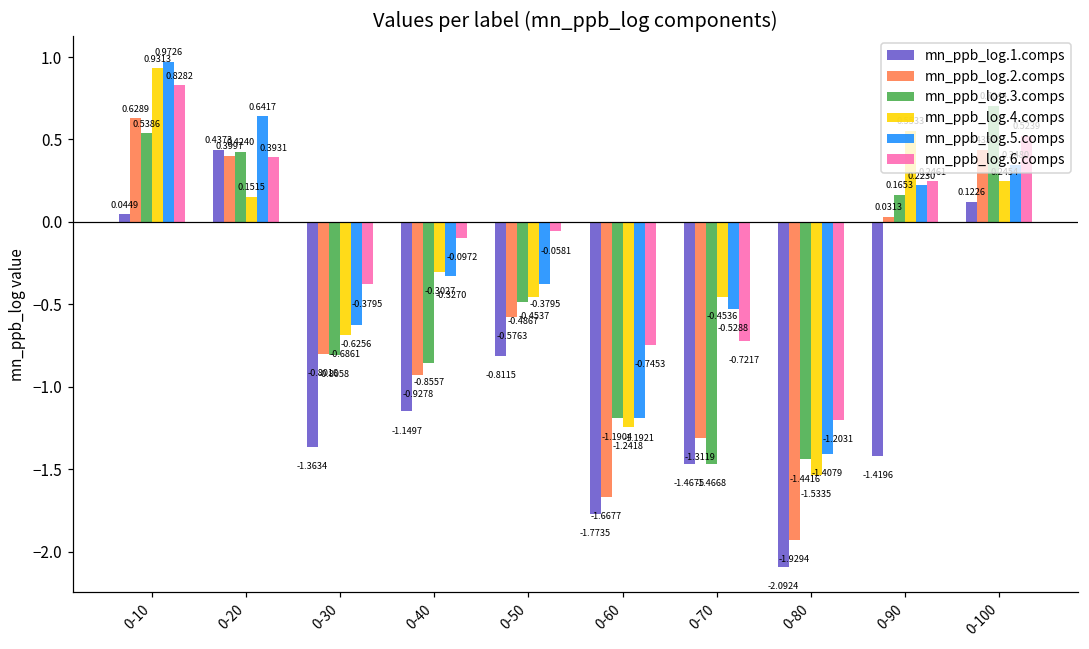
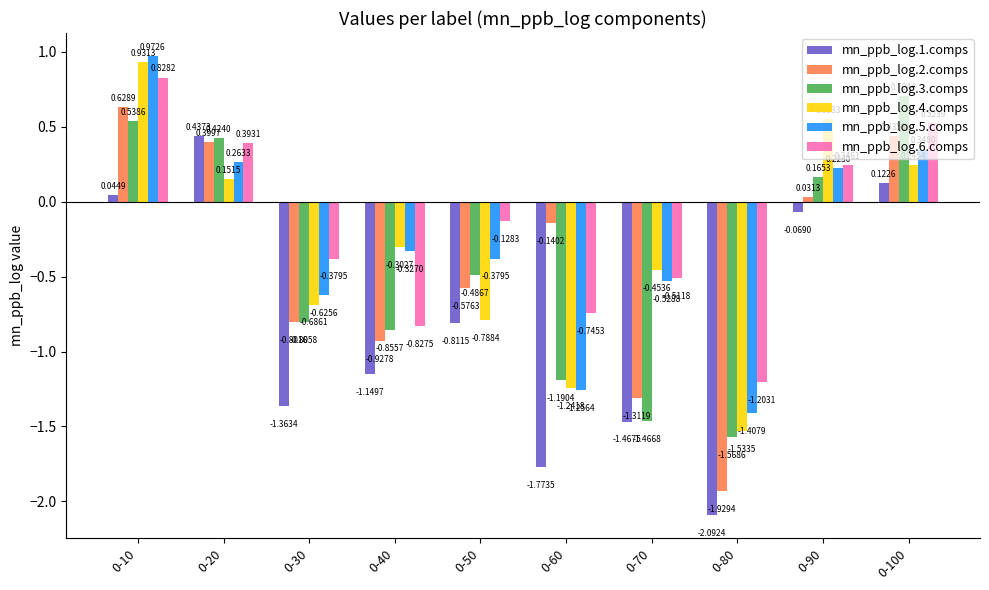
mn_ppb_log.5.comps, 0-20: 0.6417 -> 0.2633
mn_ppb_log.6.comps, 0-40: -0.0972 -> -0.8275
mn_ppb_log.4.comps, 0-50: -0.4537 -> -0.7884
mn_ppb_log.6.comps, 0-50: -0.0581 -> -0.1283
mn_ppb_log.2.comps, 0-60: -1.6677 -> -0.1402
mn_ppb_log.5.comps, 0-60: -1.1921 -> -1.2564
mn_ppb_log.6.comps, 0-70: -0.7217 -> -0.5118
mn_ppb_log.3.comps, 0-80: -1.4416 -> -1.5686
mn_ppb_log.1.comps, 0-90: -1.4196 -> -0.0690
